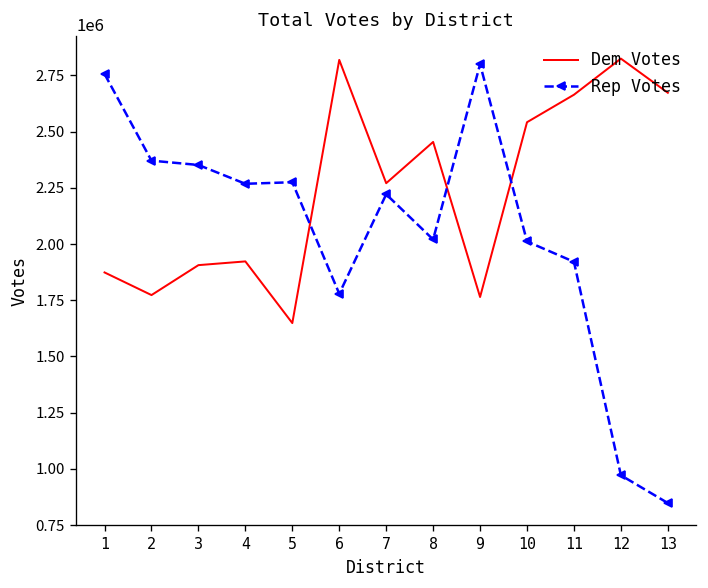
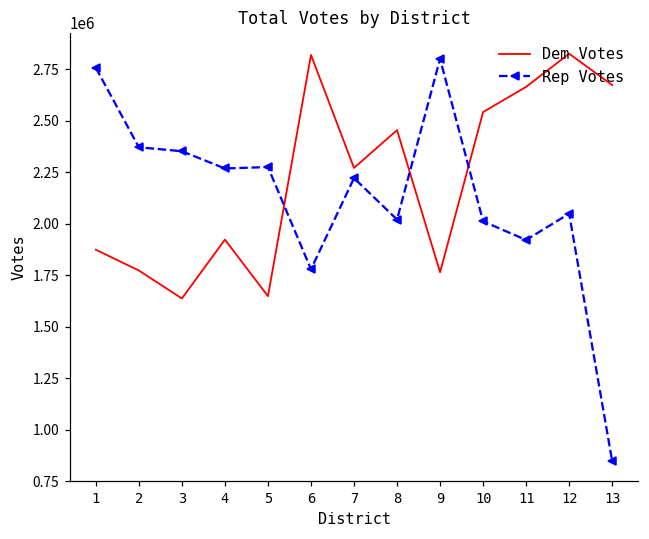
Dem Votes, 3: 1910000 -> 1640000
Rep Votes, 12: 970000 -> 2050000
